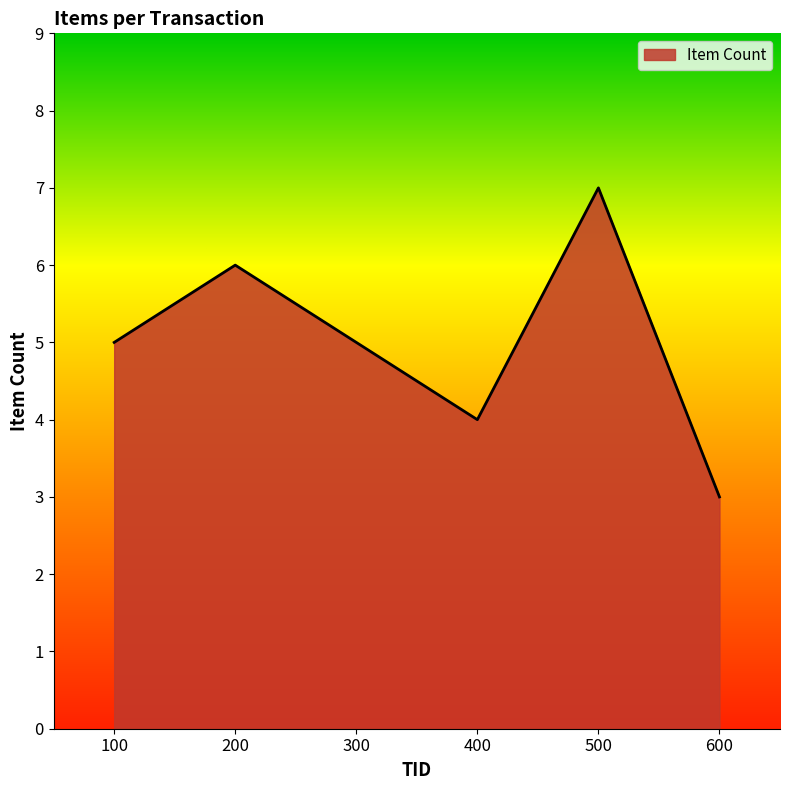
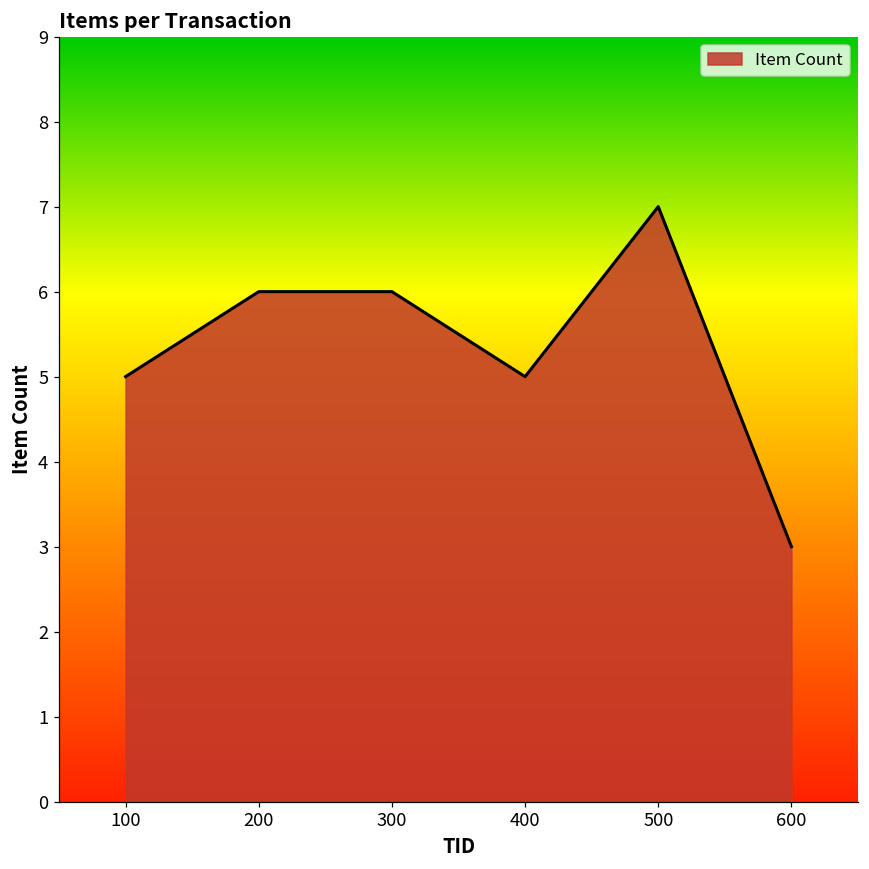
300: 5 -> 6
400: 4 -> 5
